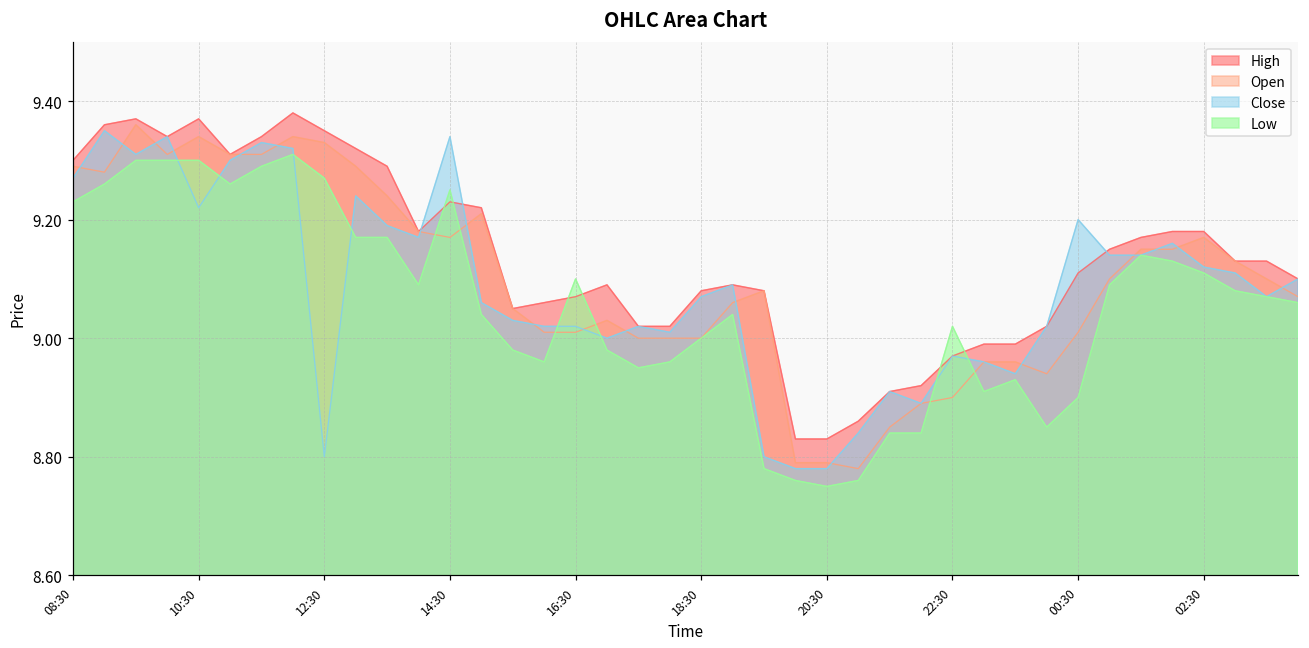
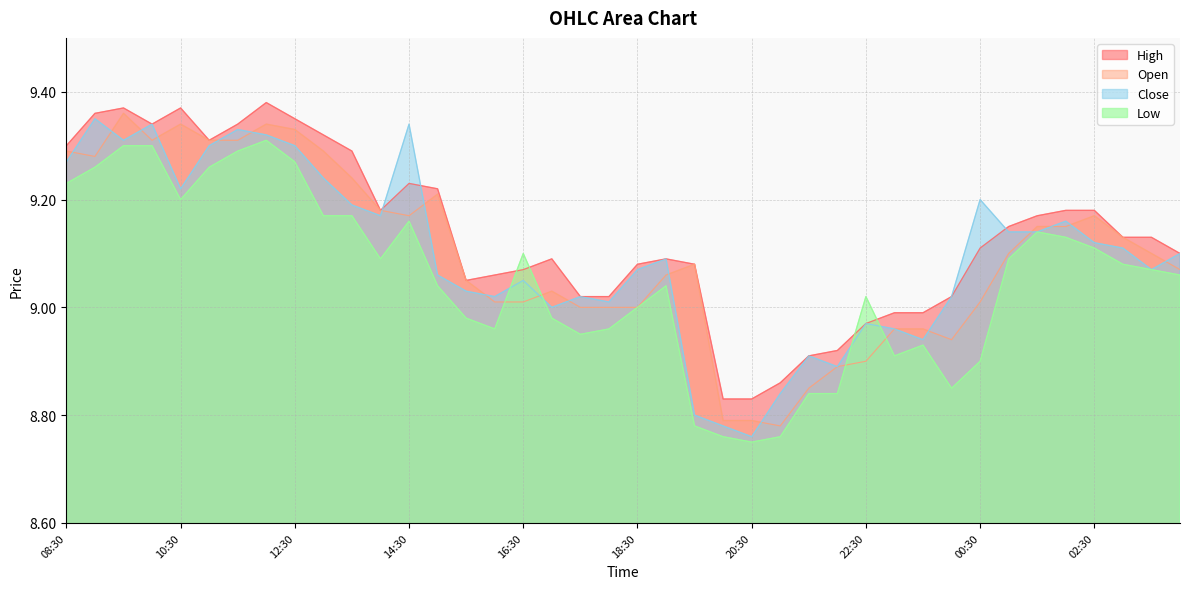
Low, 10:30: 9.3 -> 9.2
Close, 12:30: 8.8 -> 9.3
Low, 14:30: 9.25 -> 9.16
Close, 16:30: 9.02 -> 9.05
Close, 20:30: 8.78 -> 8.76
